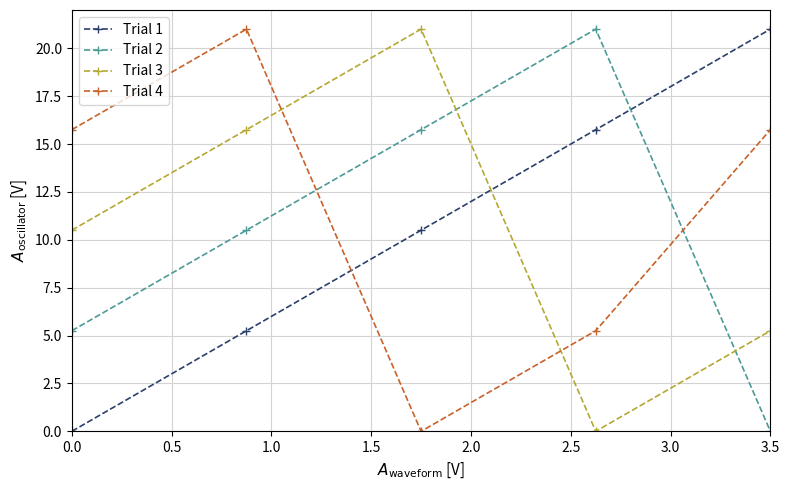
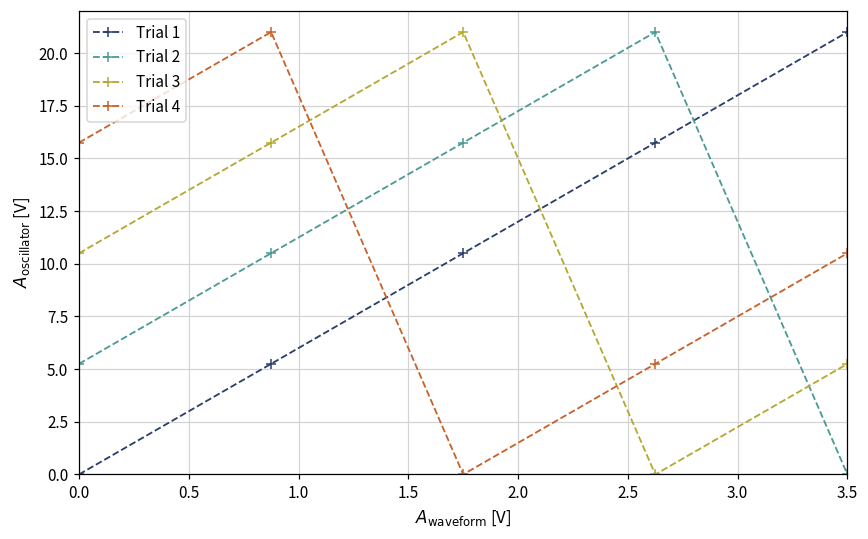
Trial 4, 3.5: 15.8 -> 10.5
